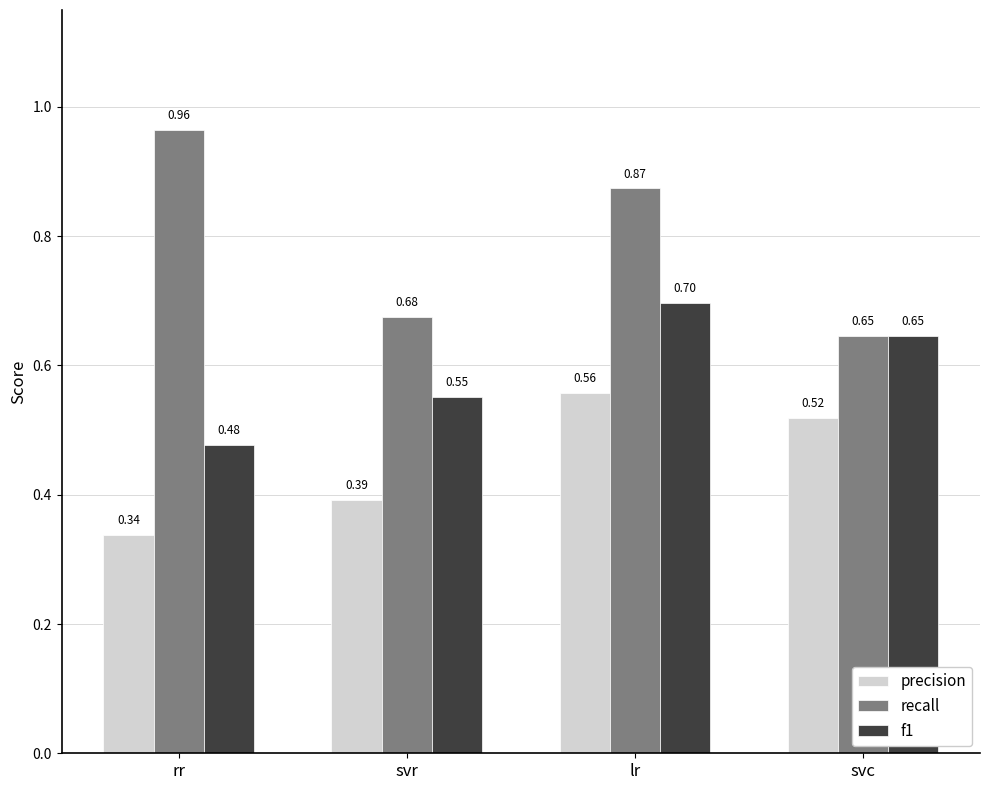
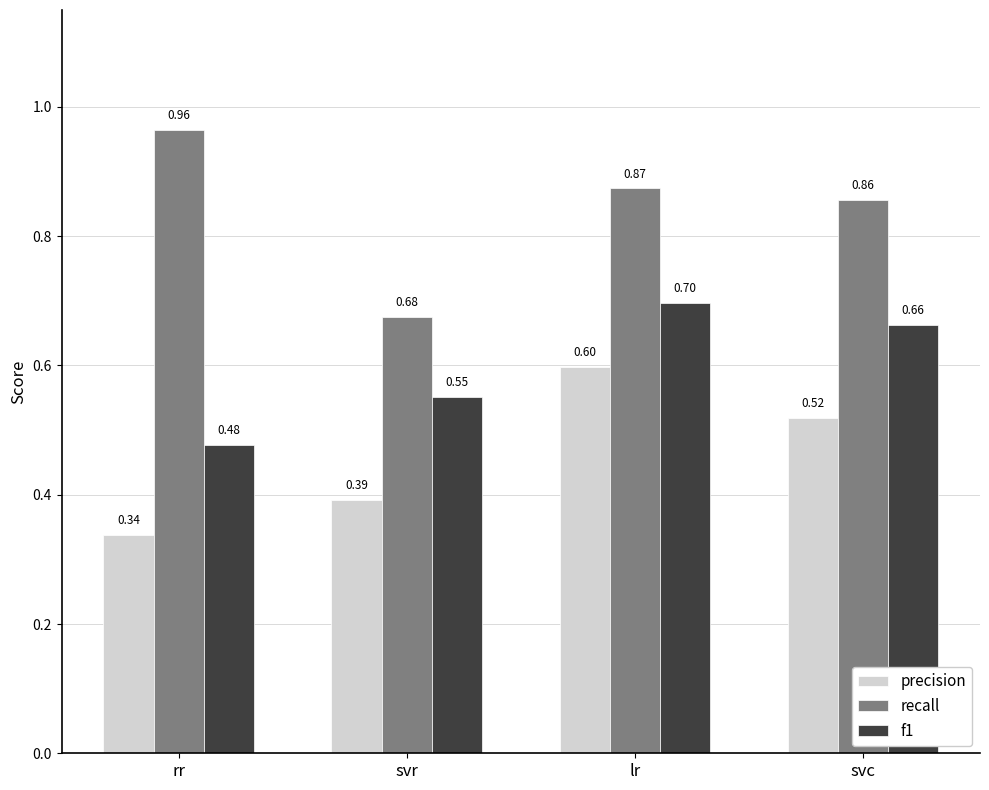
precision, lr: 0.56 -> 0.60
recall, svc: 0.65 -> 0.86
f1, svc: 0.65 -> 0.66
